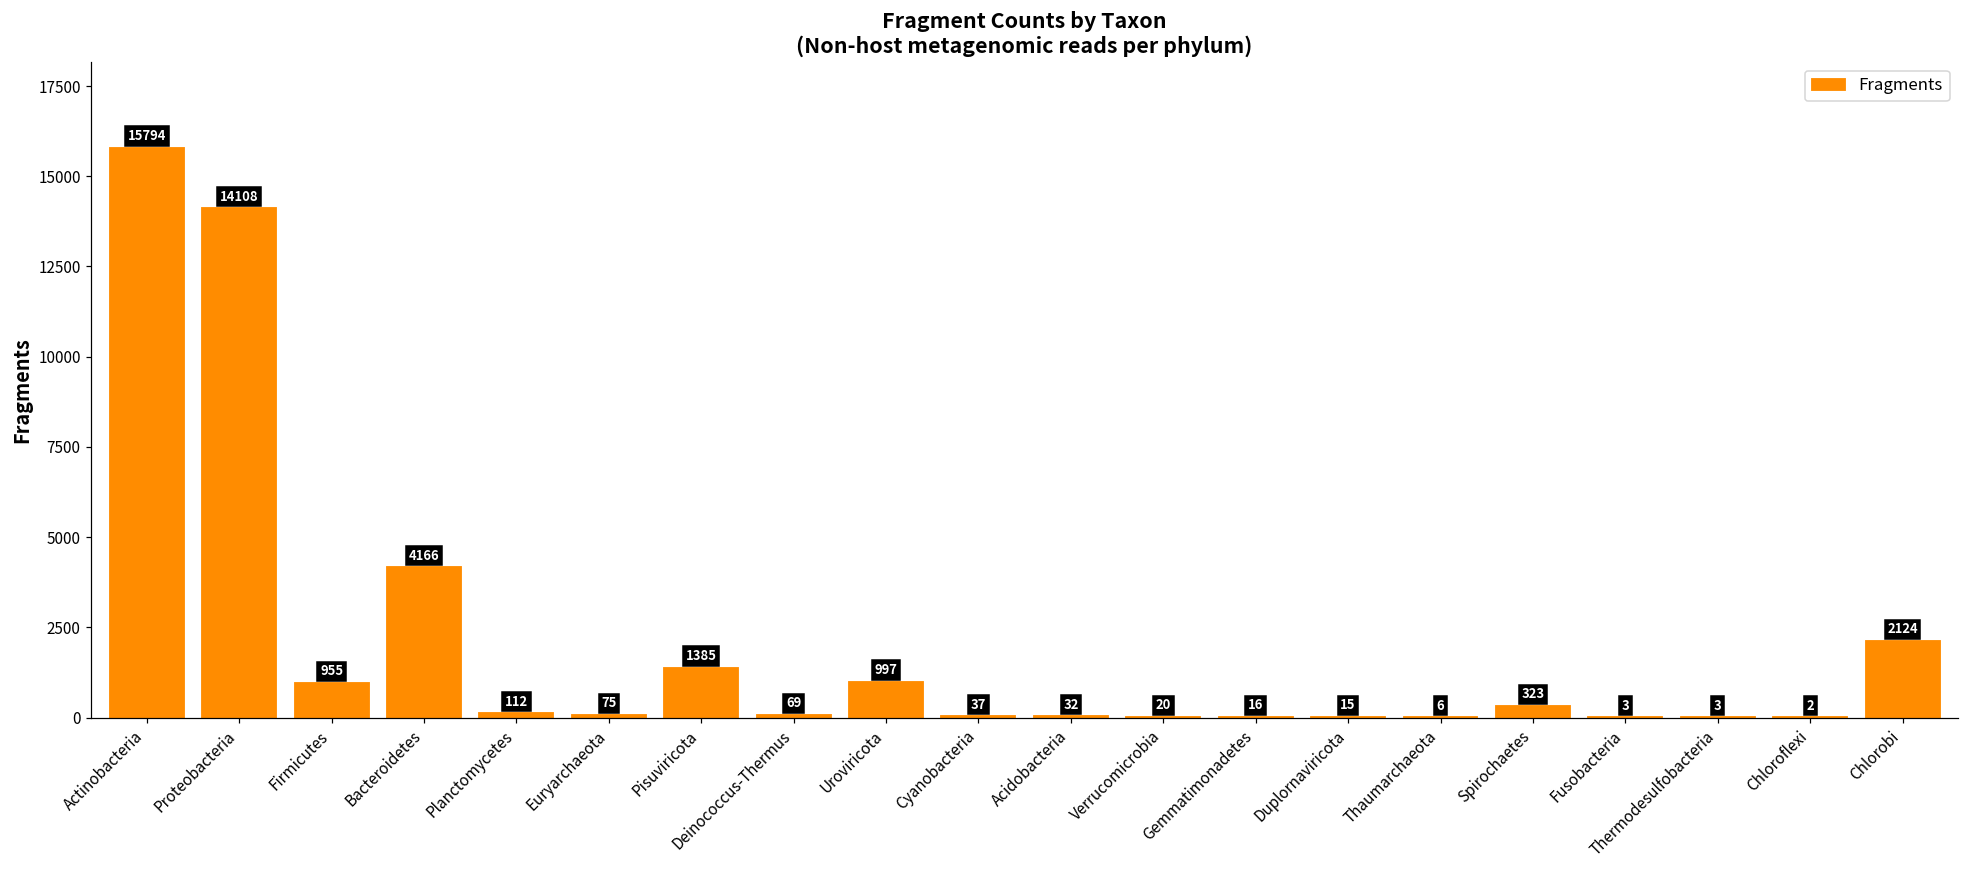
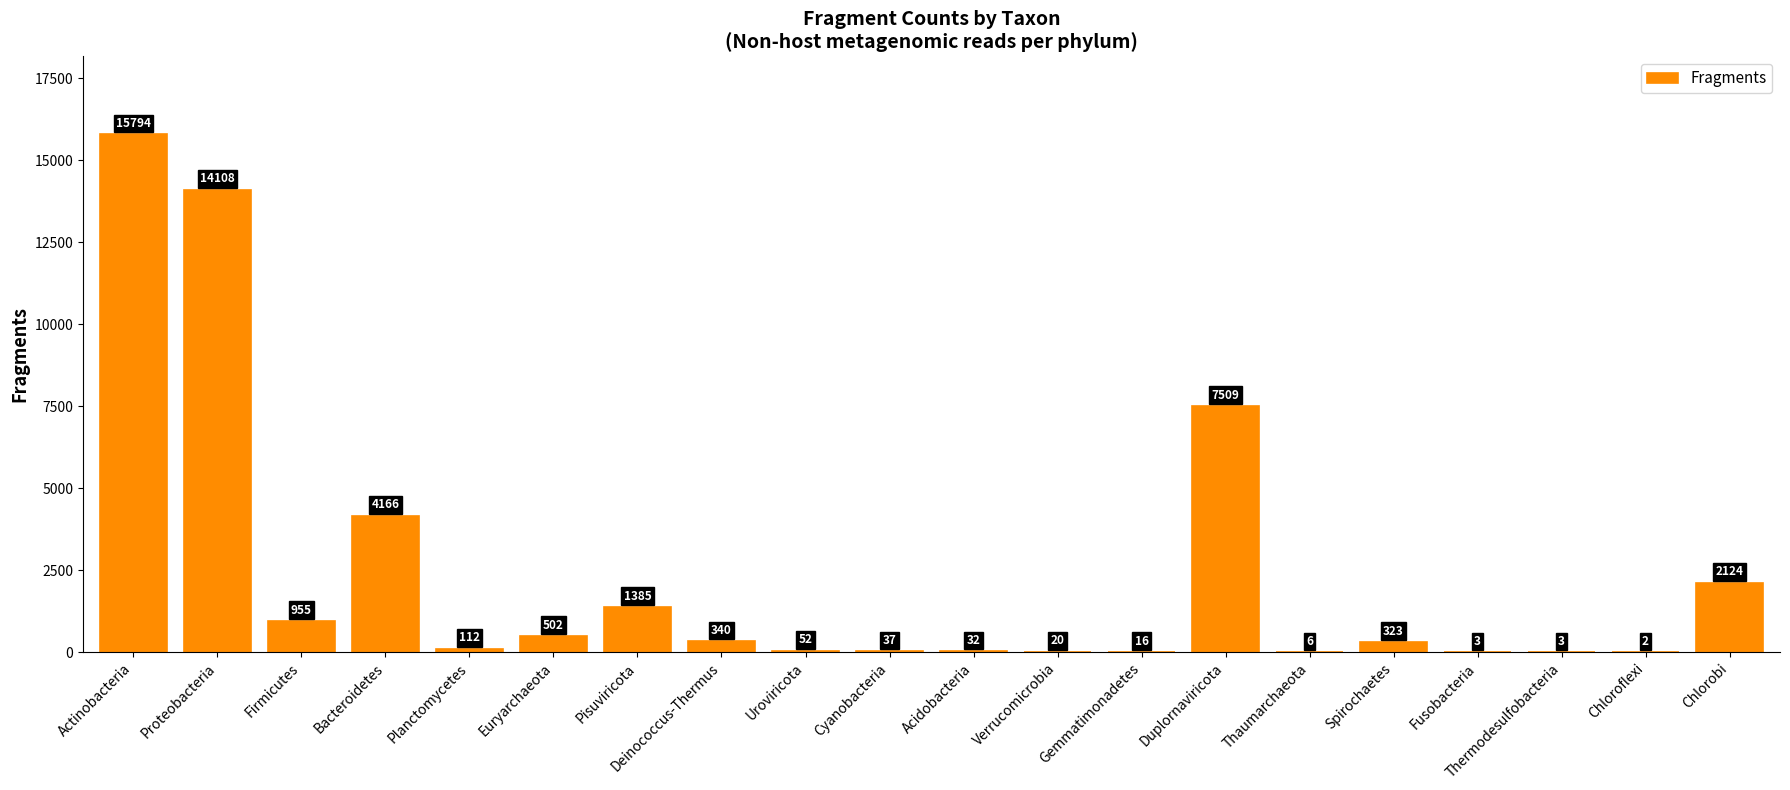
Euryarchaeota: 75 -> 502
Deinococcus-Thermus: 69 -> 340
Uroviricota: 997 -> 52
Duplornaviricota: 15 -> 7509
